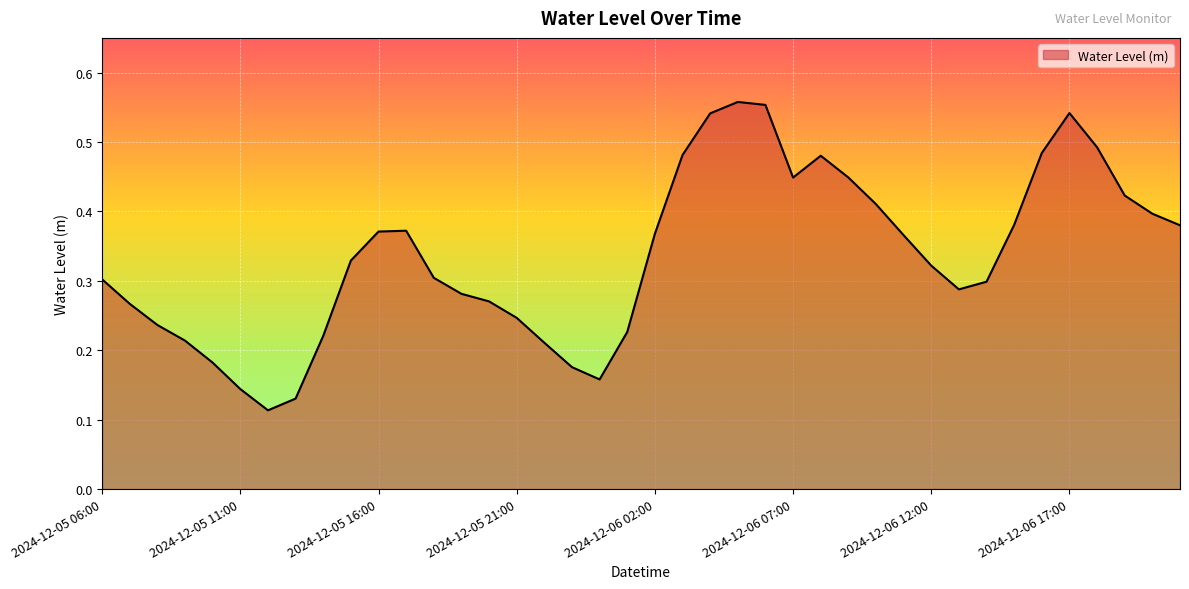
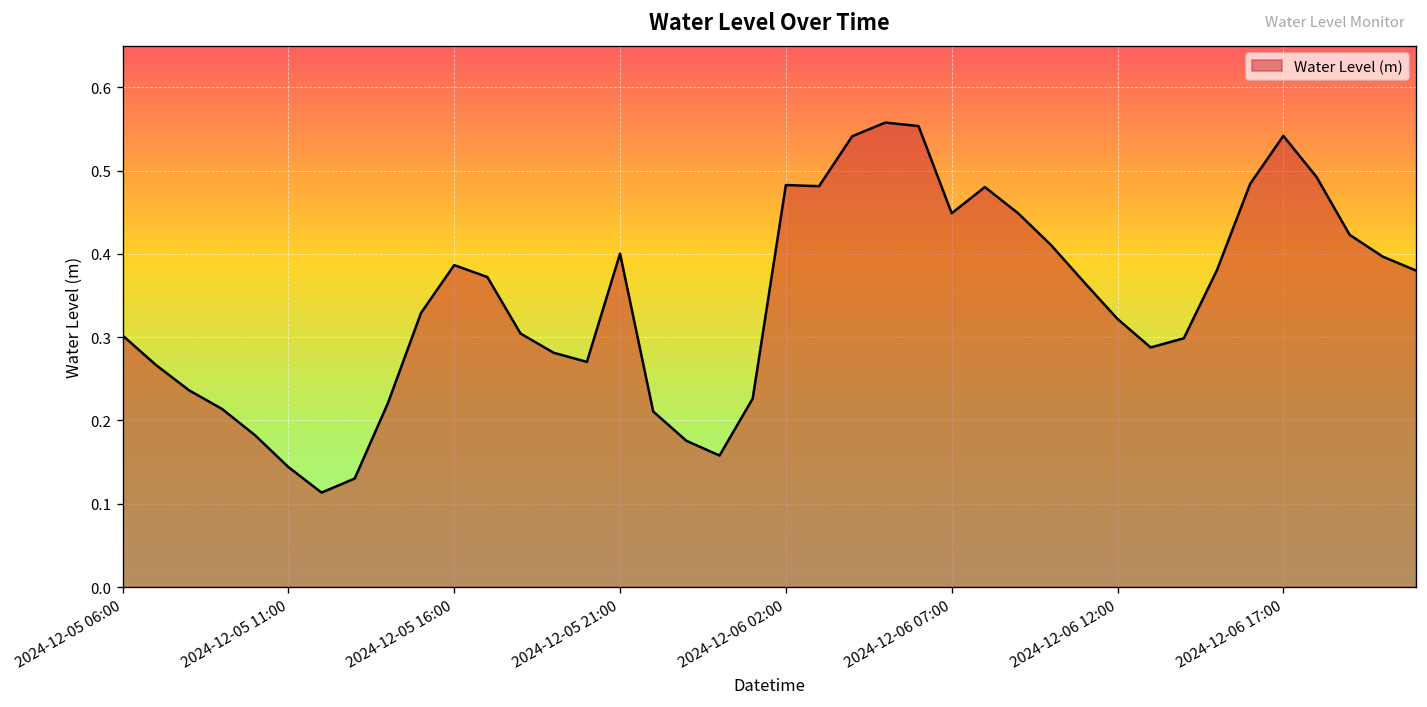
2024-12-05 16:00: 0.37 -> 0.39
2024-12-05 21:00: 0.25 -> 0.40
2024-12-06 02:00: 0.37 -> 0.48
